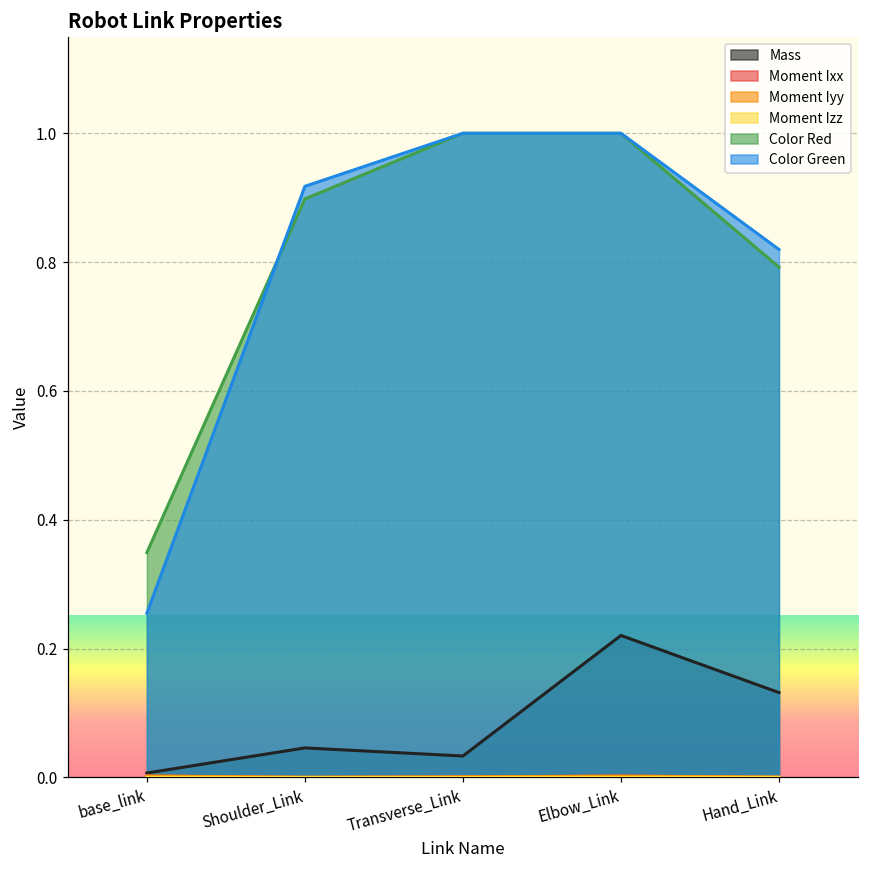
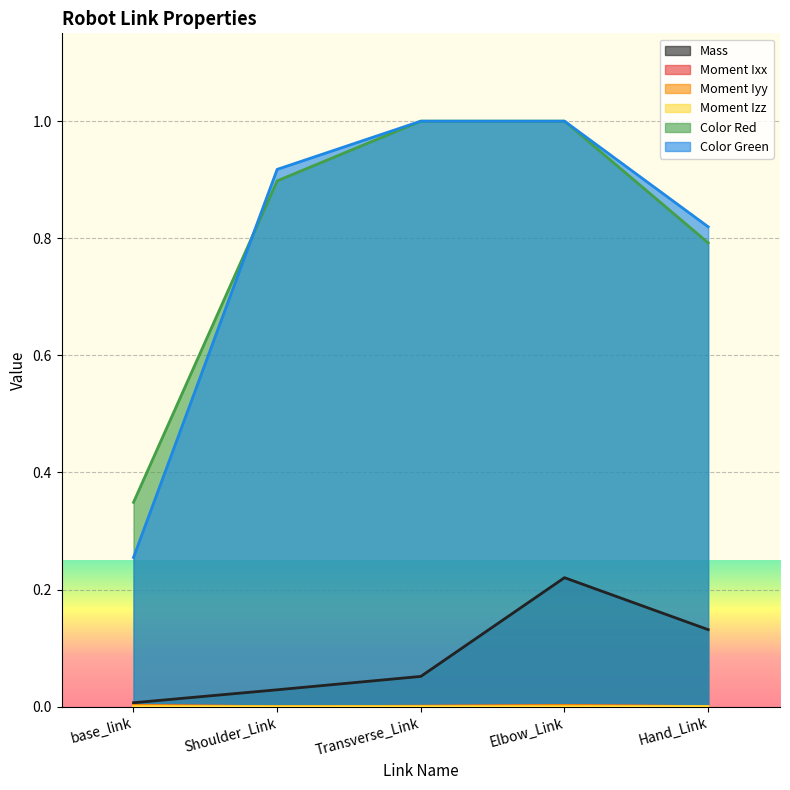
Mass, Shoulder_Link: 0.05 -> 0.03
Mass, Transverse_Link: 0.03 -> 0.05
